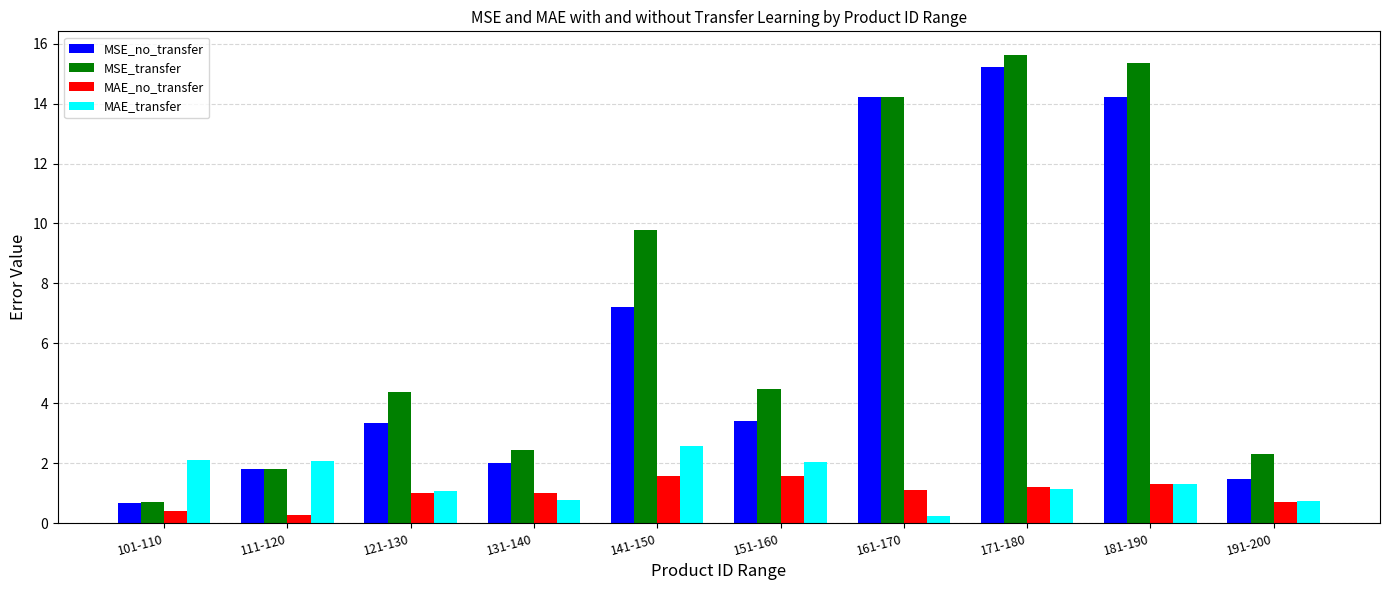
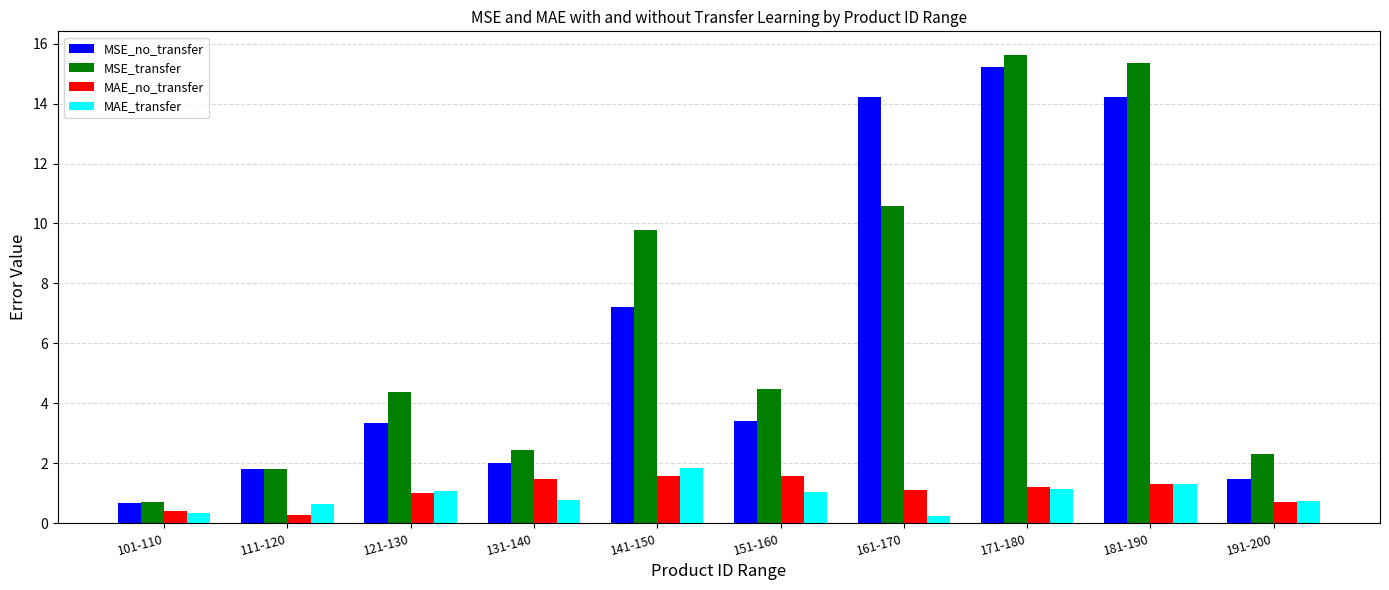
MAE_transfer, 101-110: 2.1 -> 0.3
MAE_transfer, 111-120: 2.1 -> 0.6
MAE_no_transfer, 131-140: 1.0 -> 1.5
MAE_transfer, 141-150: 2.6 -> 1.8
MAE_transfer, 151-160: 2.0 -> 1.0
MSE_transfer, 161-170: 14.2 -> 10.6
